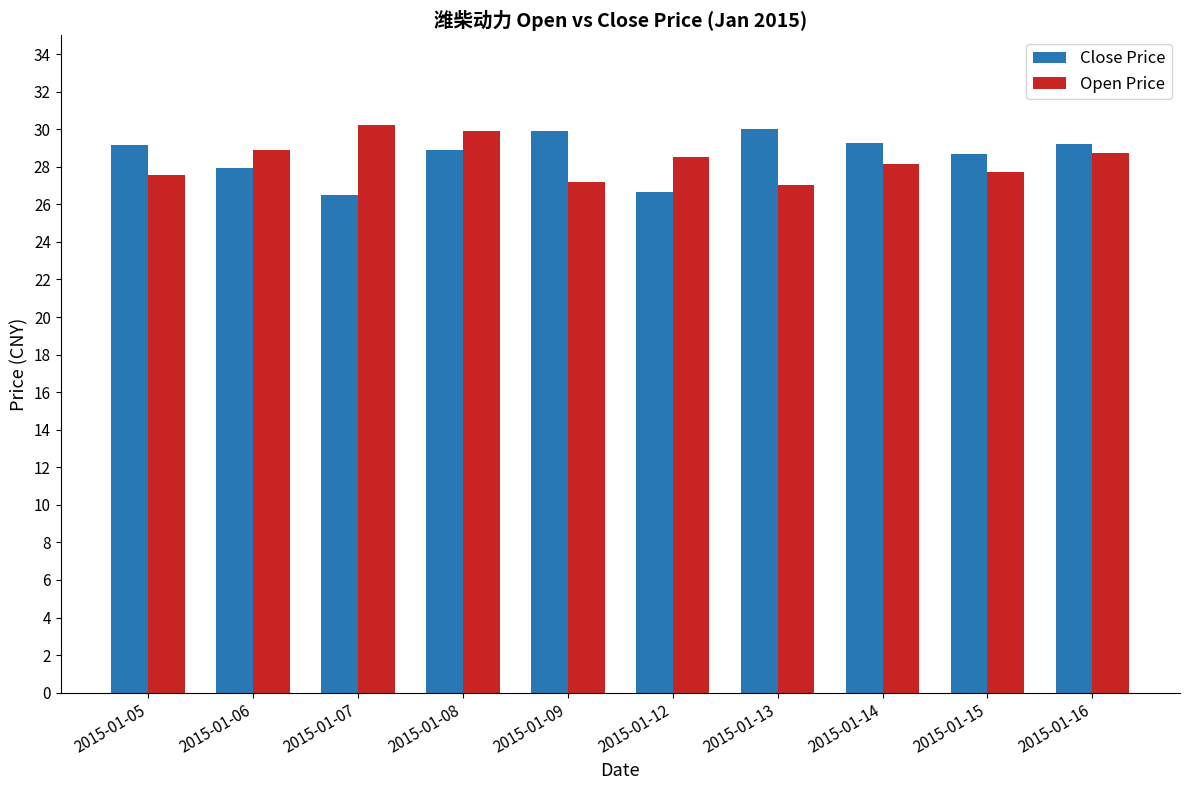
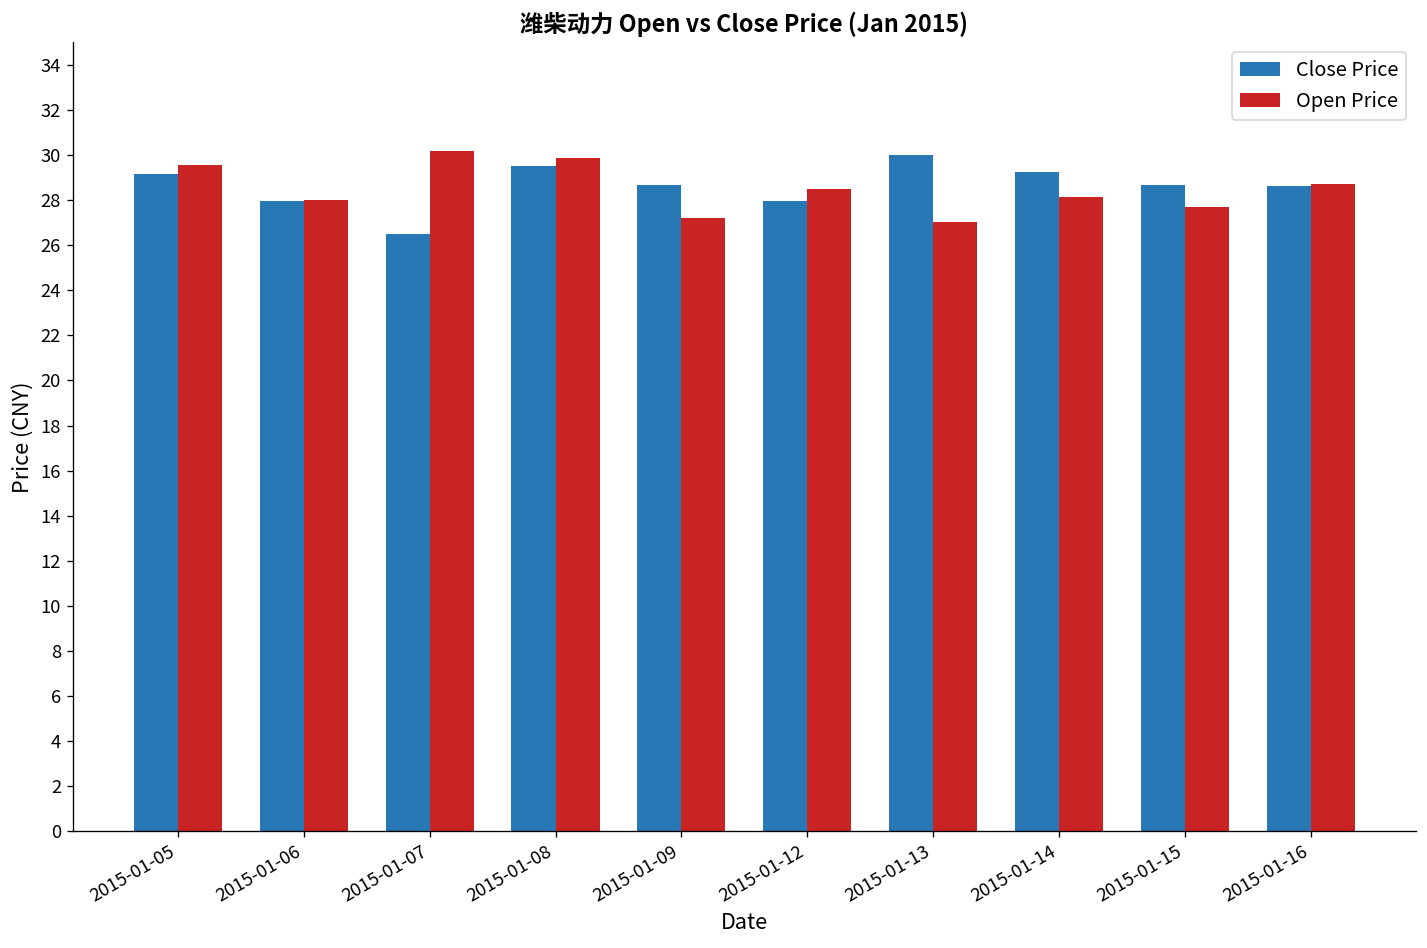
Open Price, 2015-01-05: 27.6 -> 29.6
Open Price, 2015-01-06: 28.9 -> 28.0
Close Price, 2015-01-08: 28.9 -> 29.5
Close Price, 2015-01-09: 29.9 -> 28.7
Close Price, 2015-01-12: 26.7 -> 28.0
Close Price, 2015-01-16: 29.2 -> 28.6
